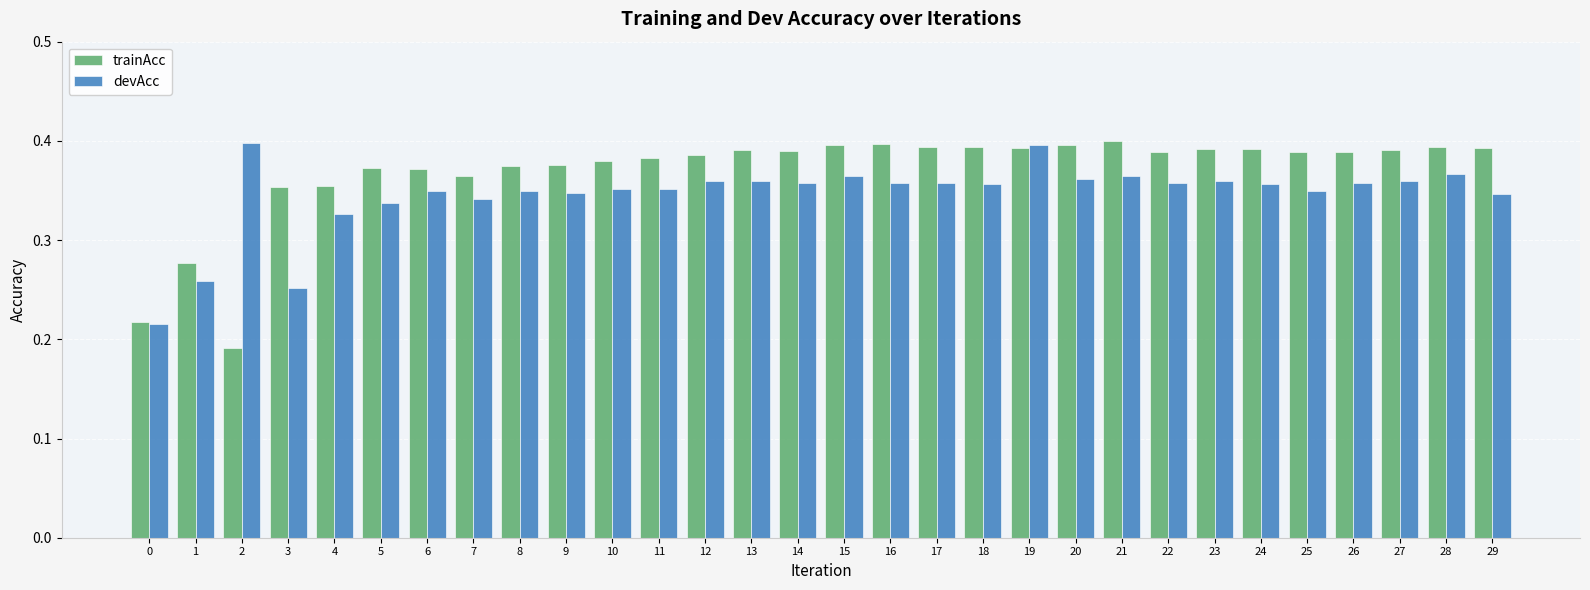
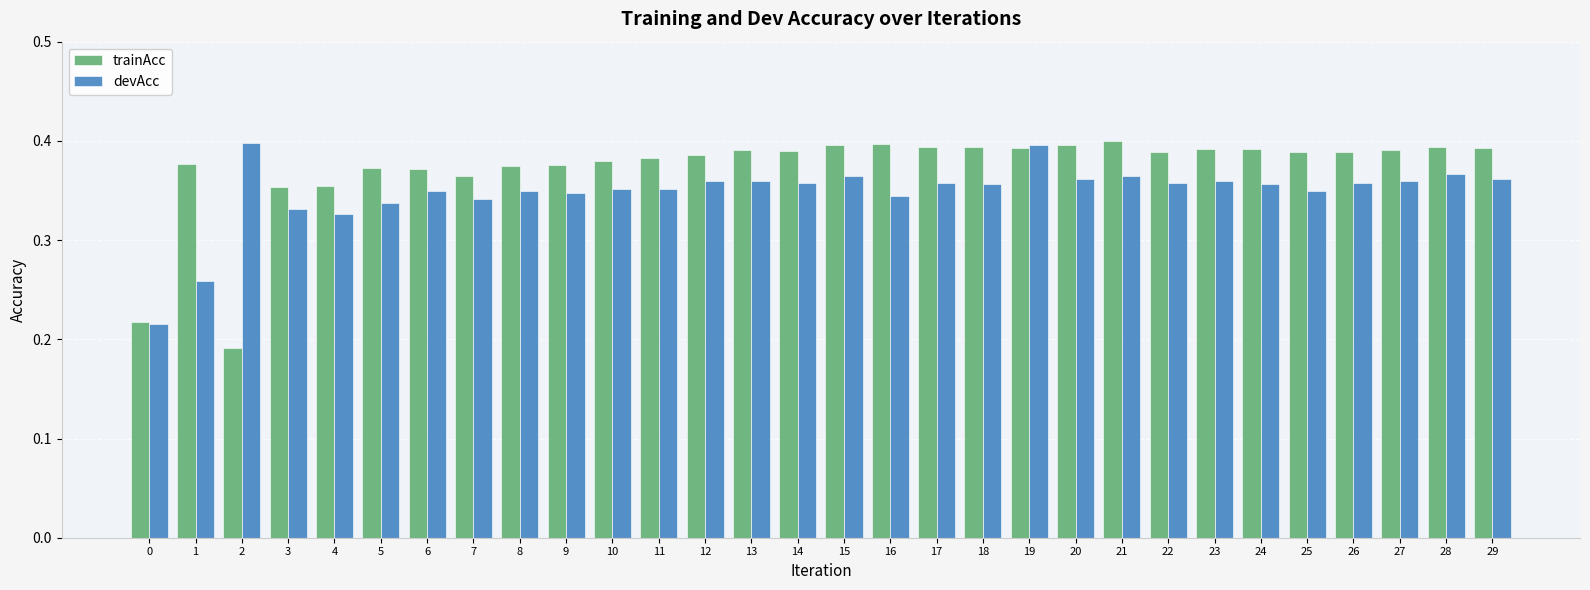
trainAcc, 1: 0.28 -> 0.38
devAcc, 3: 0.25 -> 0.33
devAcc, 16: 0.36 -> 0.34
devAcc, 29: 0.35 -> 0.36
